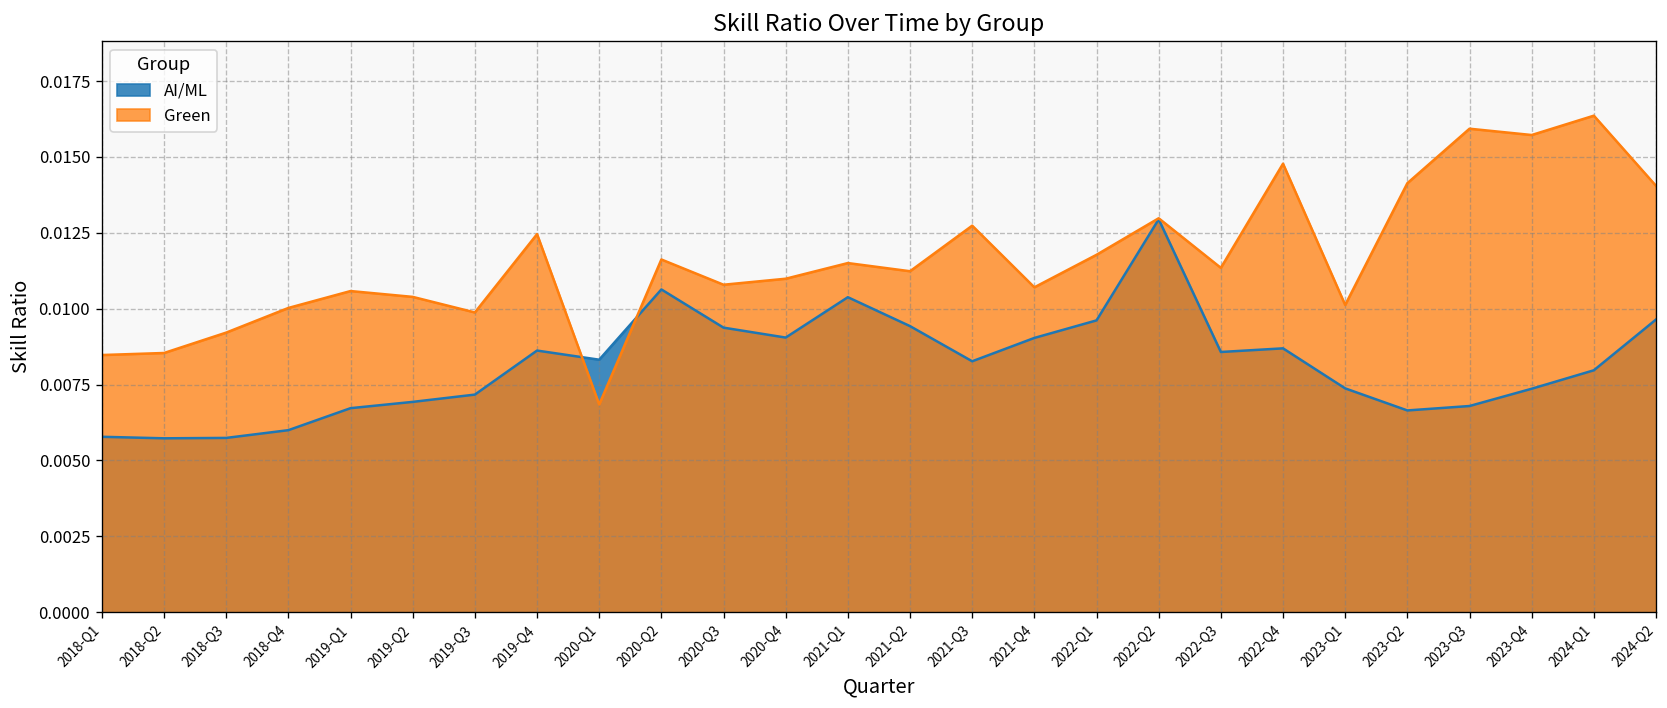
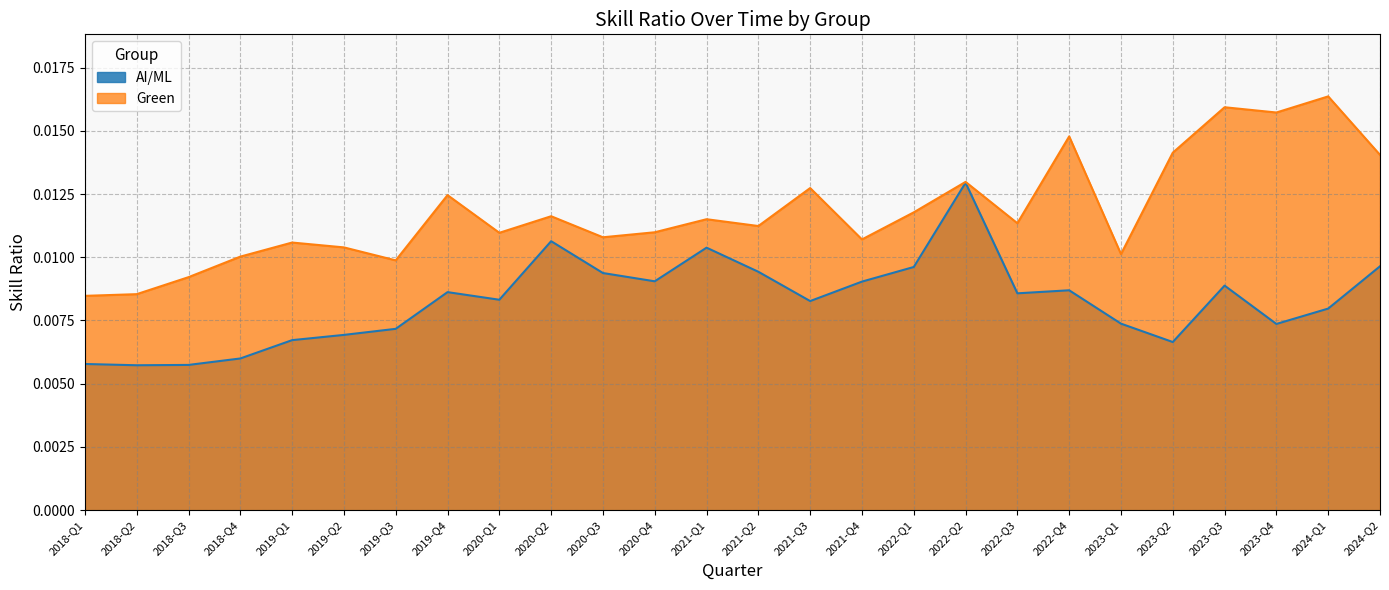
Green, 2020-Q1: 0.0068 -> 0.0110
AI/ML, 2023-Q3: 0.0068 -> 0.0089
